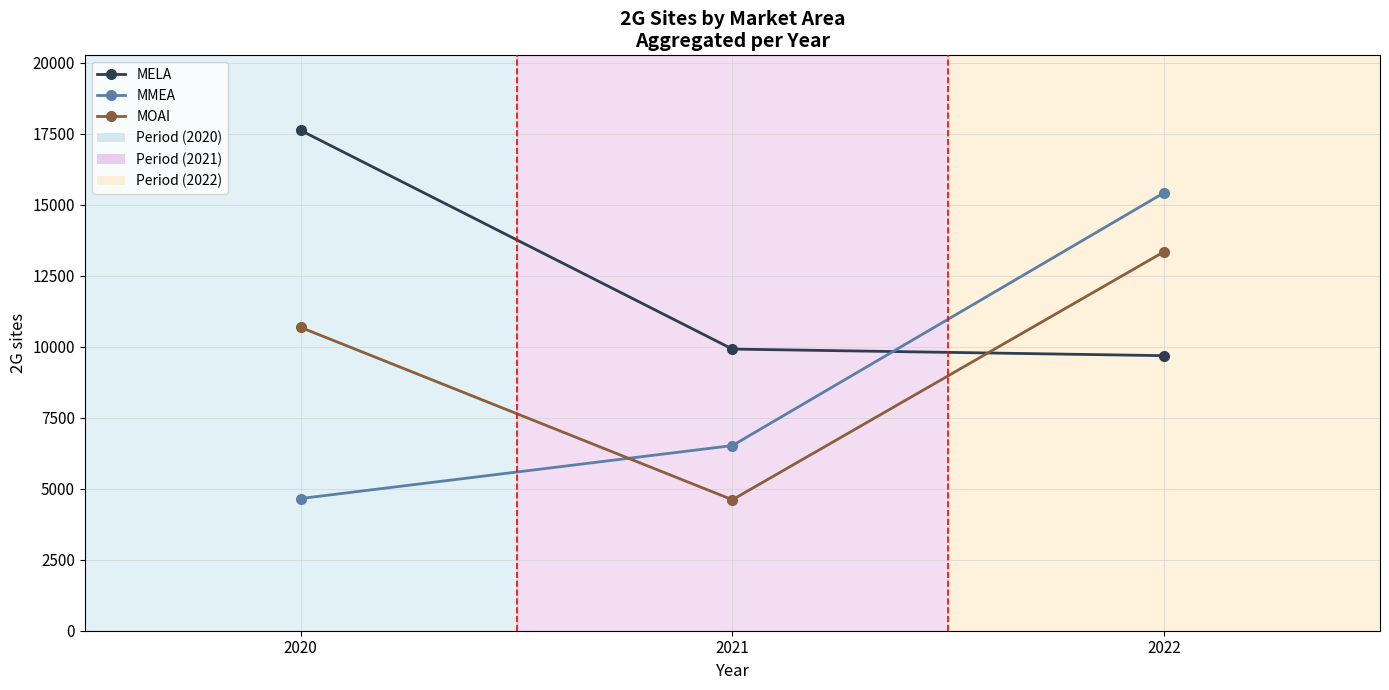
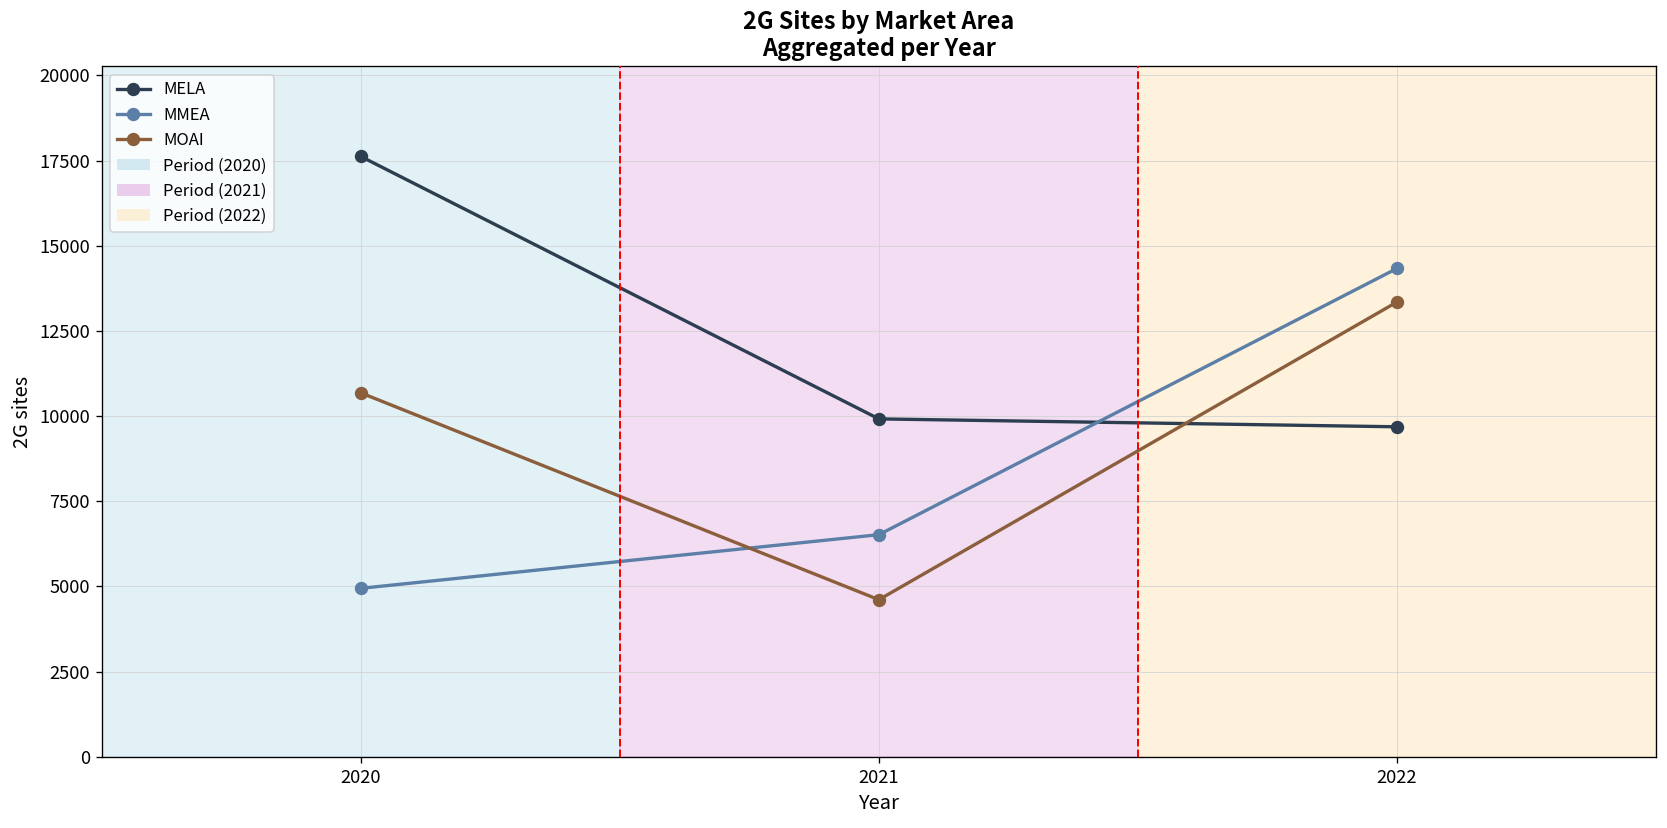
MMEA, 2020: 4700 -> 4900
MMEA, 2022: 15400 -> 14300
